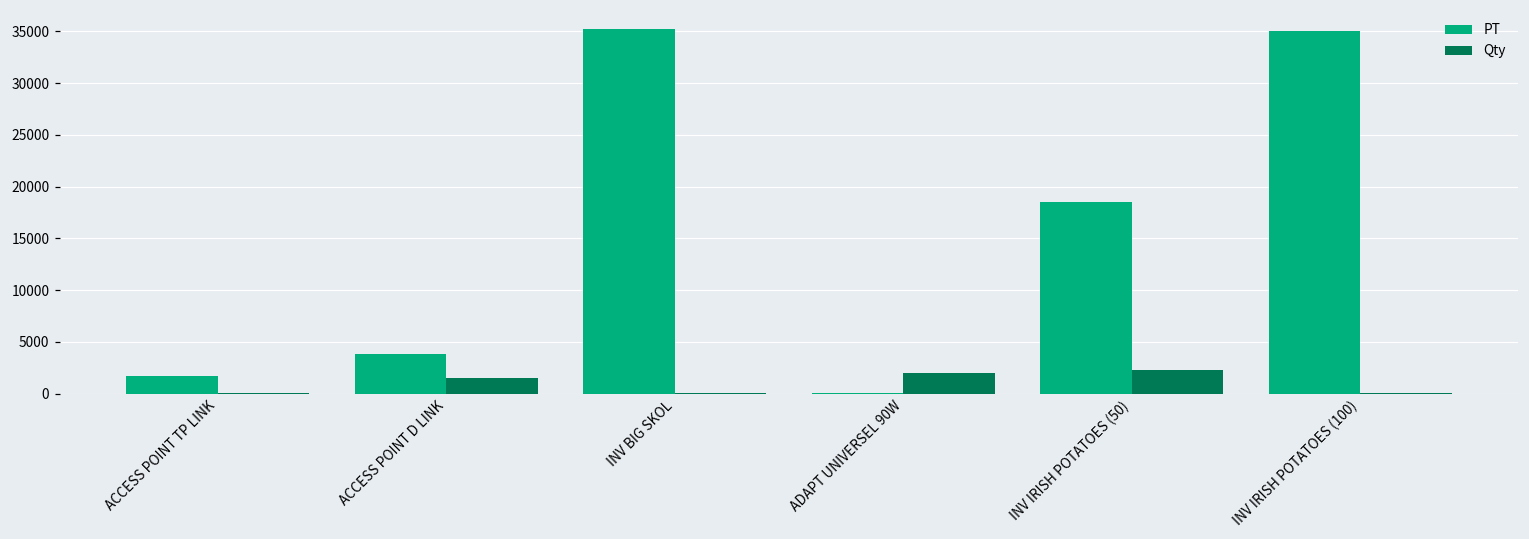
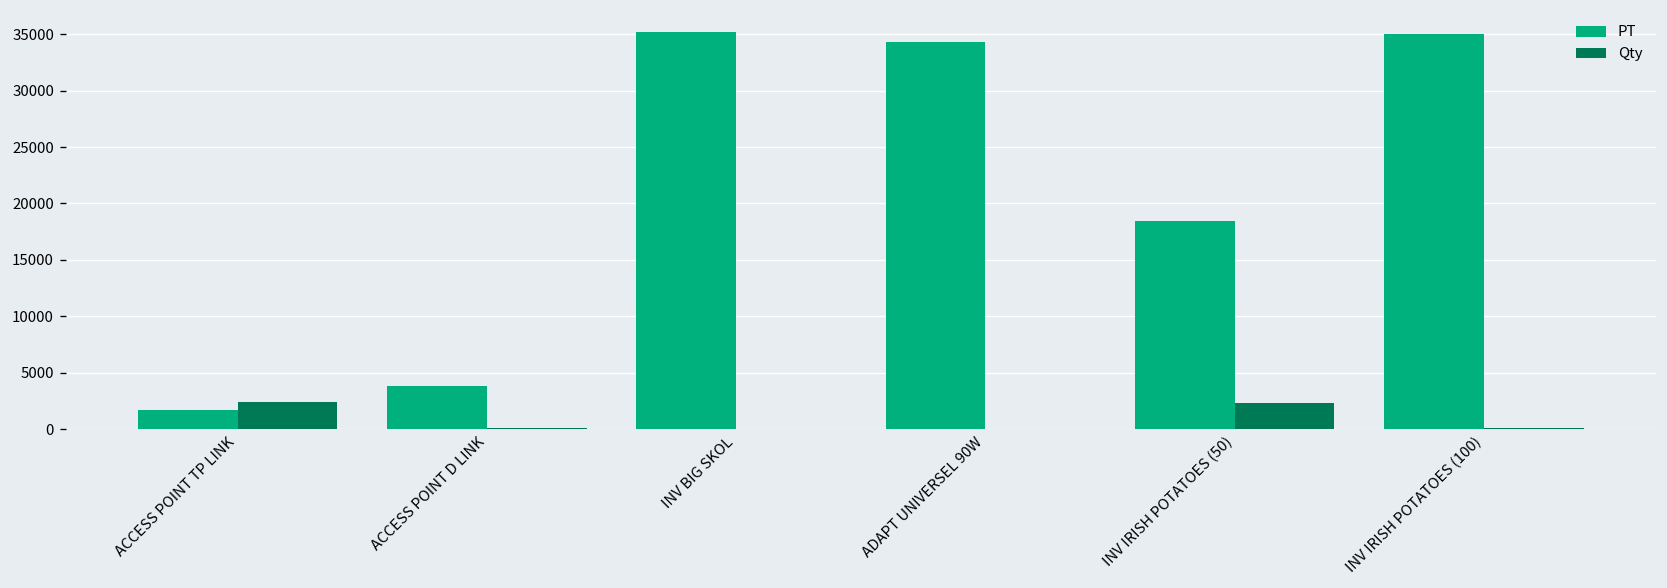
Qty, ACCESS POINT TP LINK: 0 -> 2000
Qty, ACCESS POINT D LINK: 1000 -> 0
PT, ADAPT UNIVERSEL 90W: 0 -> 34000
Qty, ADAPT UNIVERSEL 90W: 2000 -> 0
